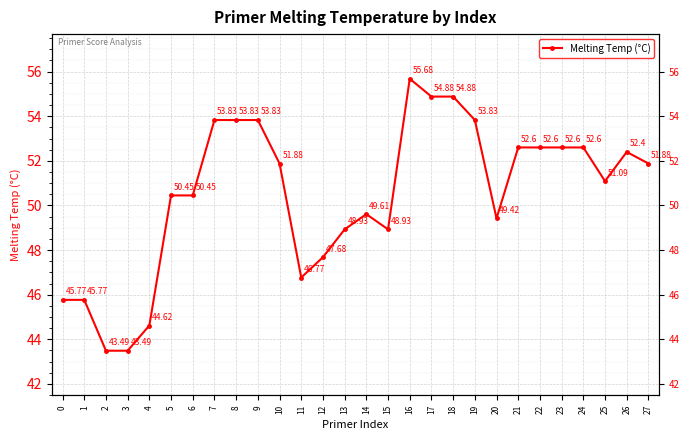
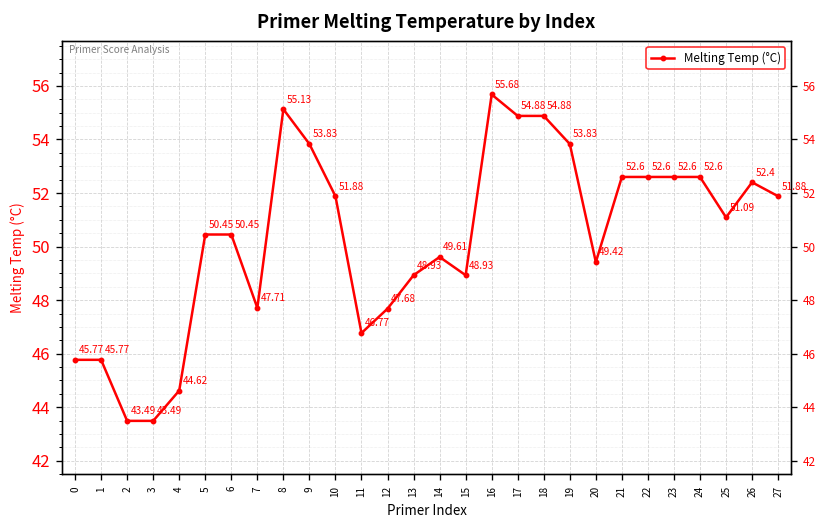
7: 53.83 -> 47.71
8: 53.83 -> 55.13
